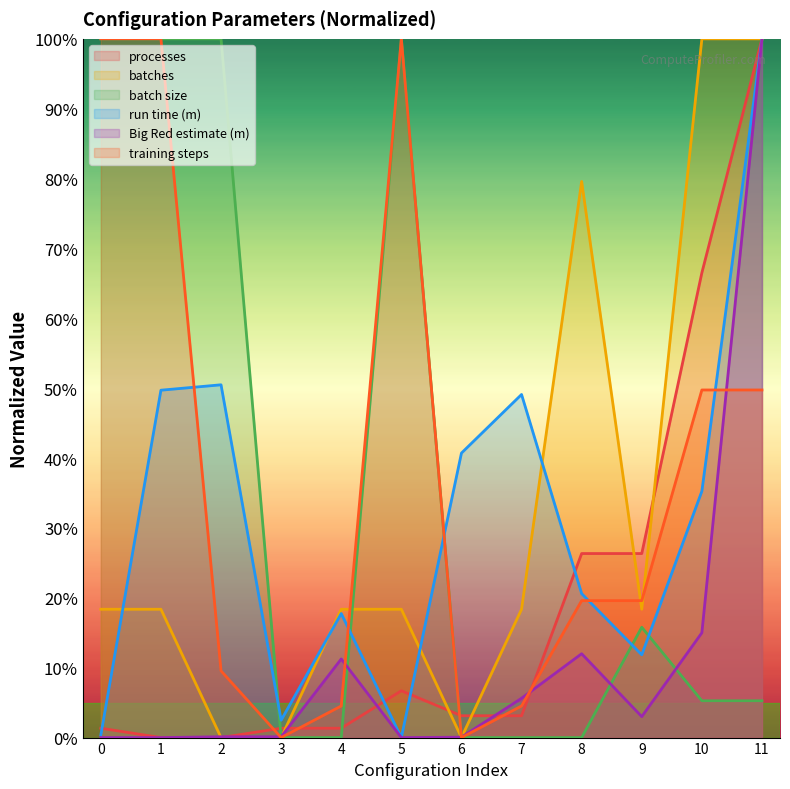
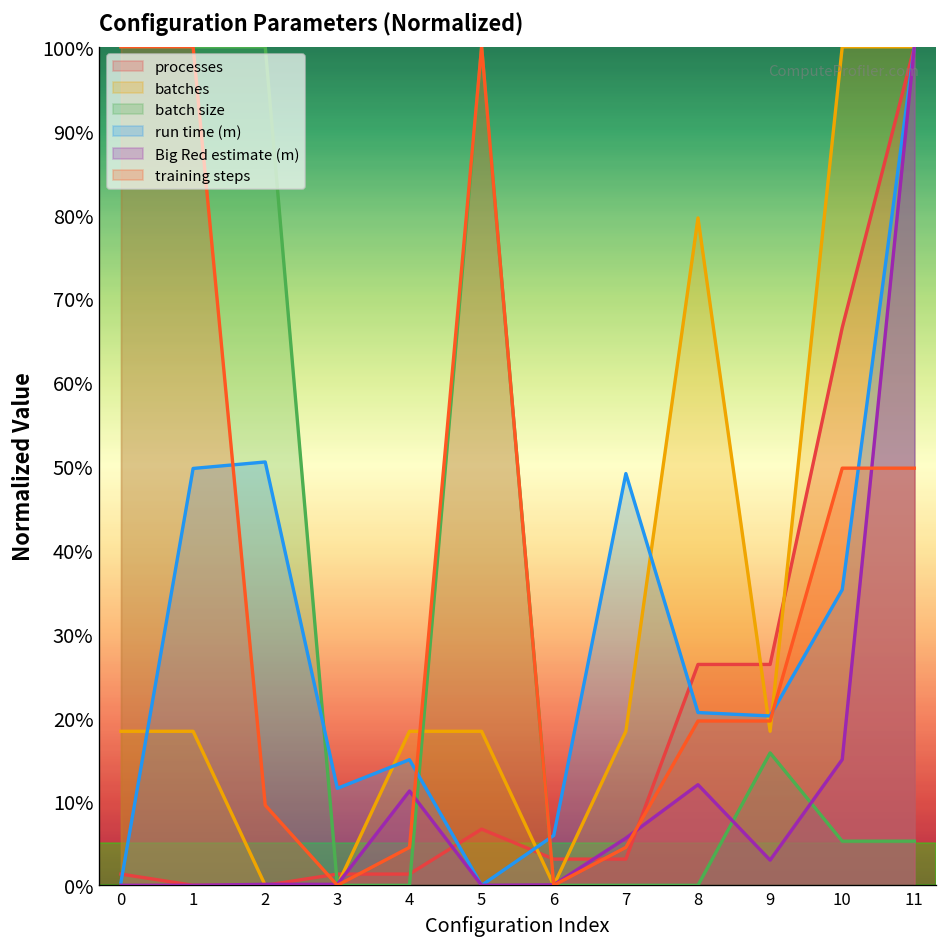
run time (m), 3: 2% -> 12%
run time (m), 4: 18% -> 15%
run time (m), 6: 41% -> 6%
run time (m), 9: 12% -> 20%
